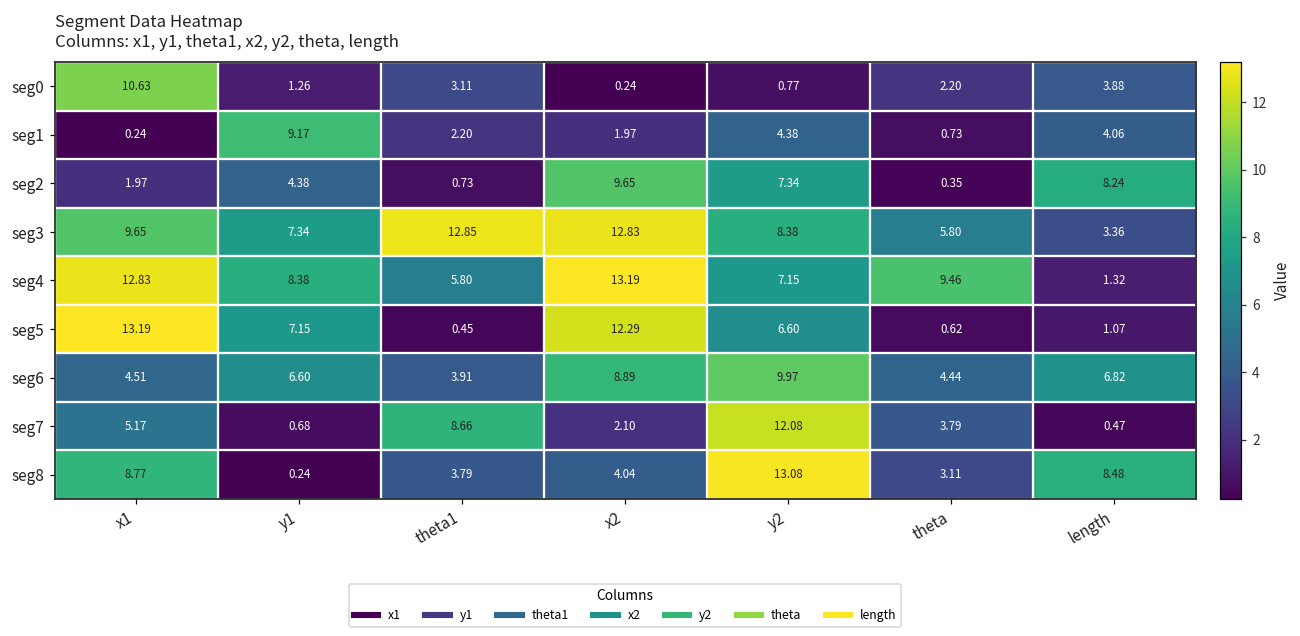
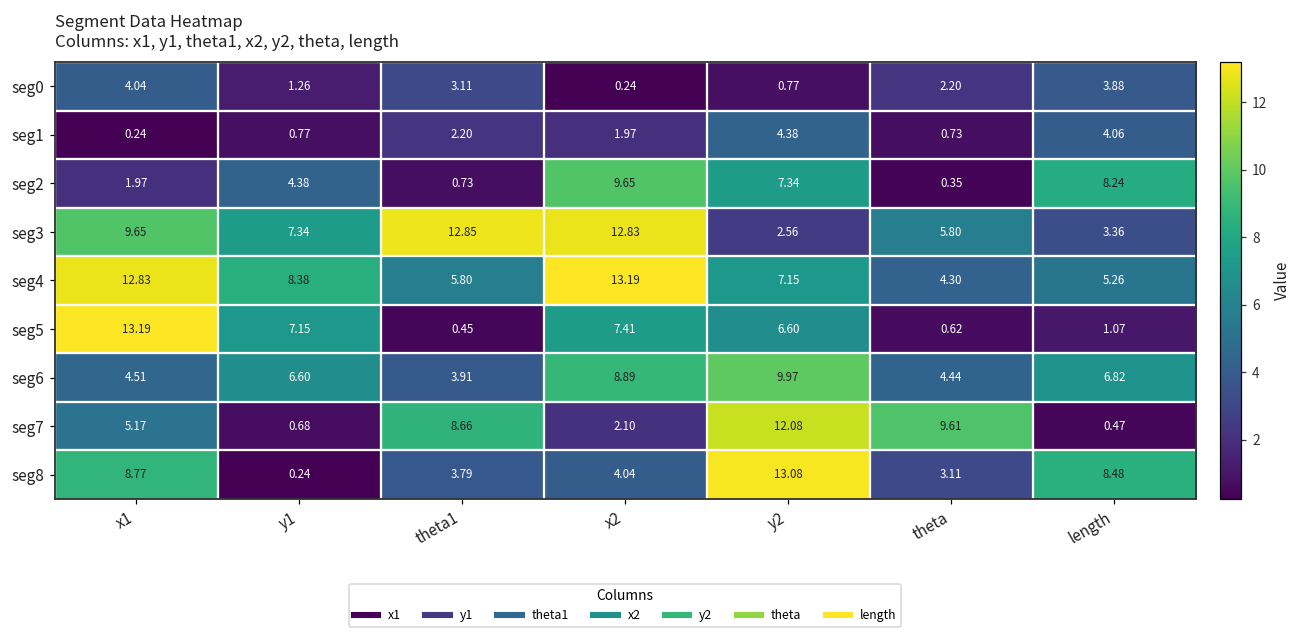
seg0, x1: 10.63 -> 4.04
seg1, y1: 9.17 -> 0.77
seg3, y2: 8.38 -> 2.56
seg4, theta: 9.46 -> 4.30
seg4, length: 1.32 -> 5.26
seg5, x2: 12.29 -> 7.41
seg7, theta: 3.79 -> 9.61
